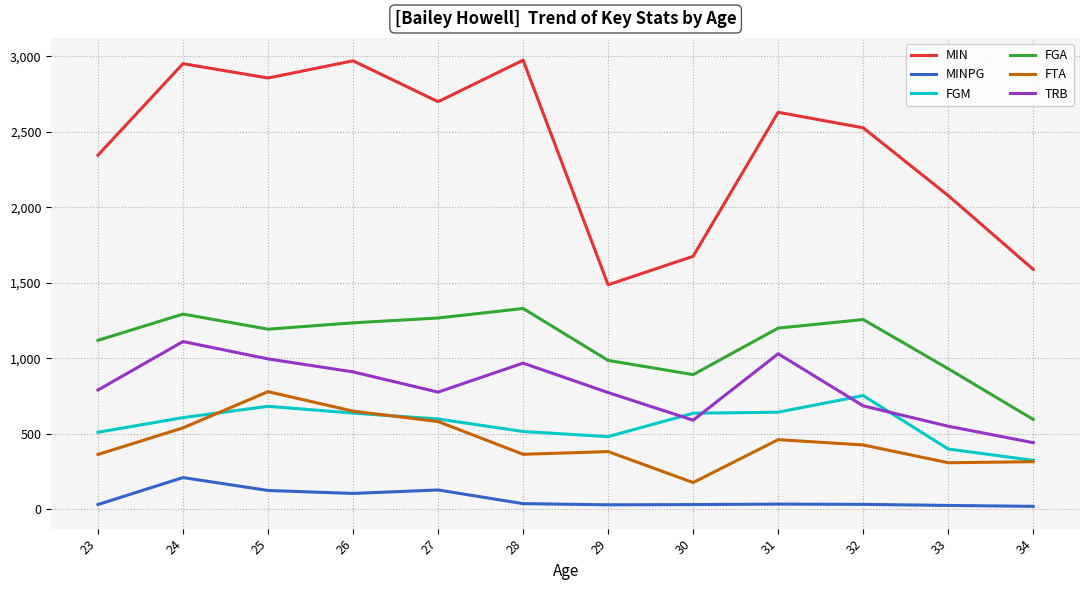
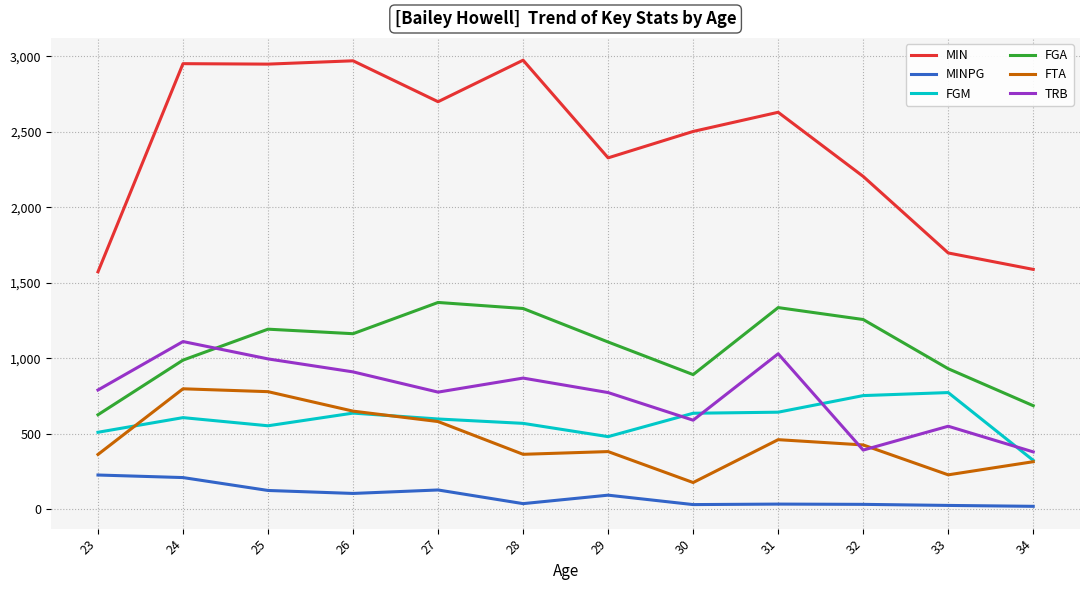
MIN, 23: 2,350 -> 1,570
MINPG, 23: 30 -> 230
FGA, 23: 1,120 -> 630
FGA, 24: 1,290 -> 990
FTA, 24: 540 -> 800
MIN, 25: 2,860 -> 2,950
FGM, 25: 680 -> 550
FGA, 26: 1,240 -> 1,160
FGA, 27: 1,270 -> 1,370
FGM, 28: 520 -> 570
TRB, 28: 970 -> 870
MIN, 29: 1,490 -> 2,330
MINPG, 29: 30 -> 90
FGA, 29: 990 -> 1,110
MIN, 30: 1,680 -> 2,500
FGA, 31: 1,200 -> 1,340
MIN, 32: 2,530 -> 2,210
TRB, 32: 690 -> 390
MIN, 33: 2,080 -> 1,700
FGM, 33: 400 -> 770
FTA, 33: 310 -> 230
FGA, 34: 600 -> 690
TRB, 34: 440 -> 380
